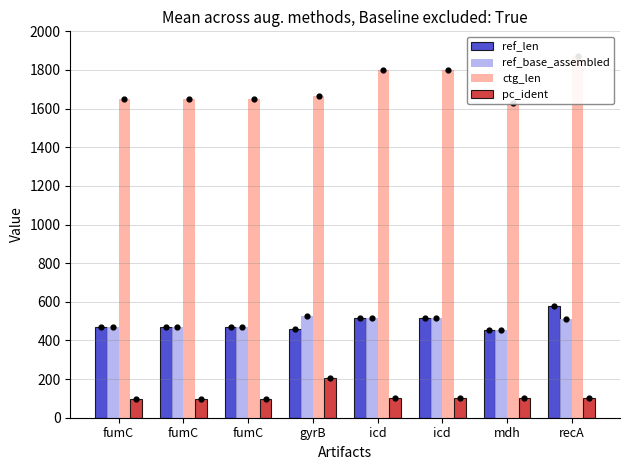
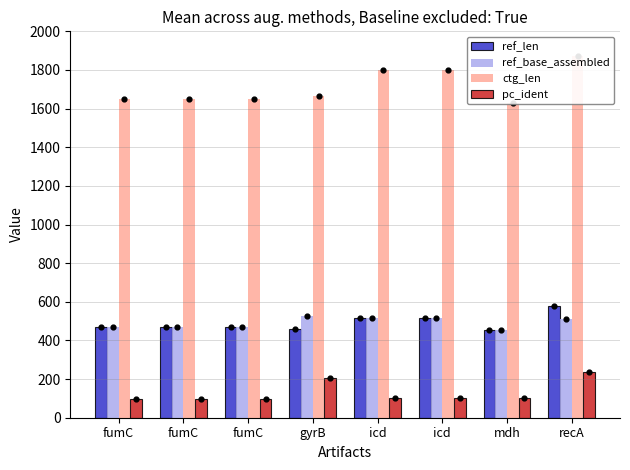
pc_ident, recA: 100 -> 240
